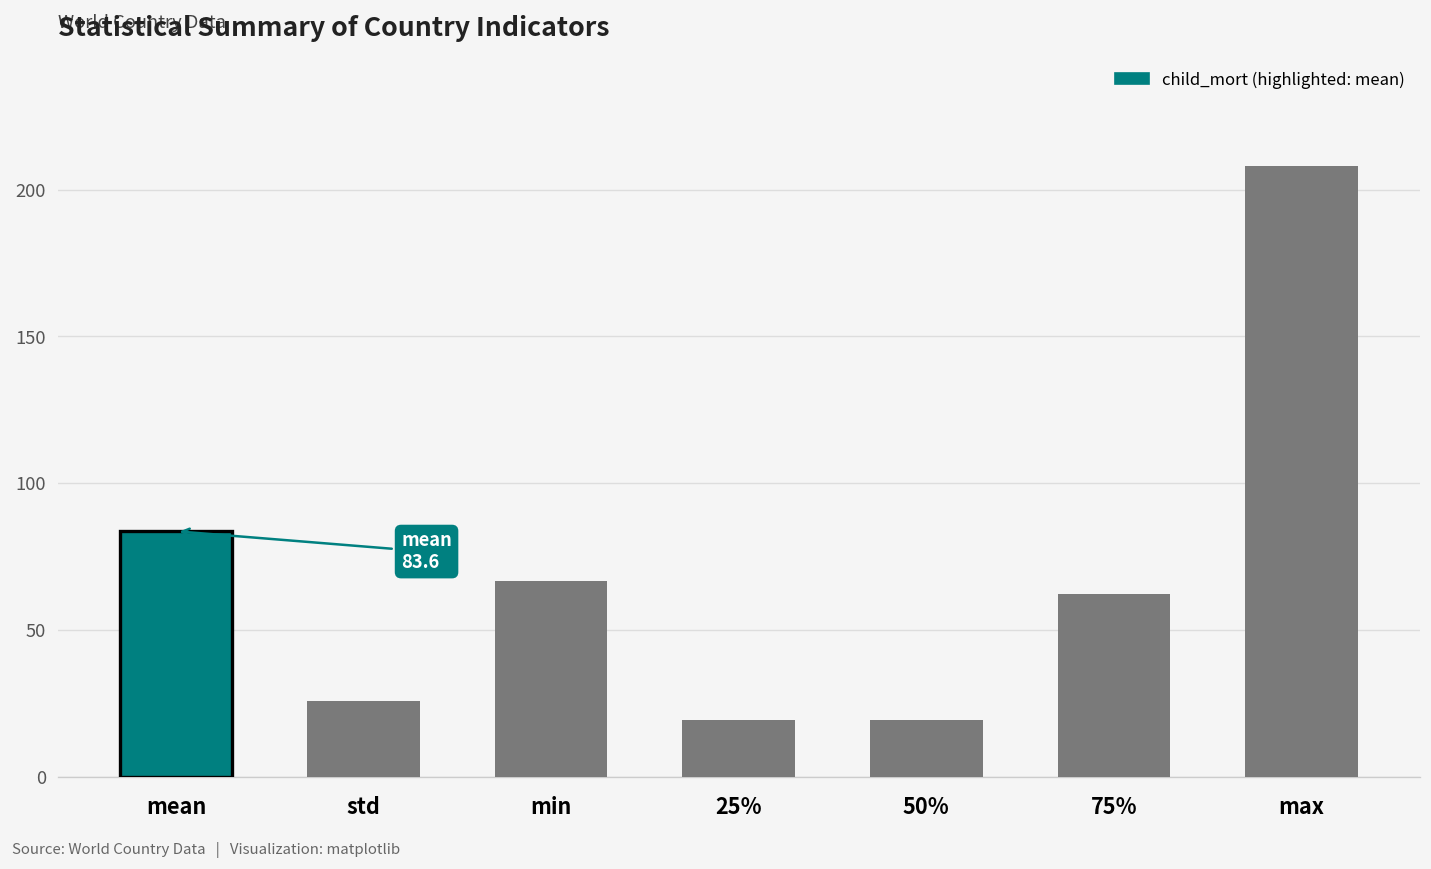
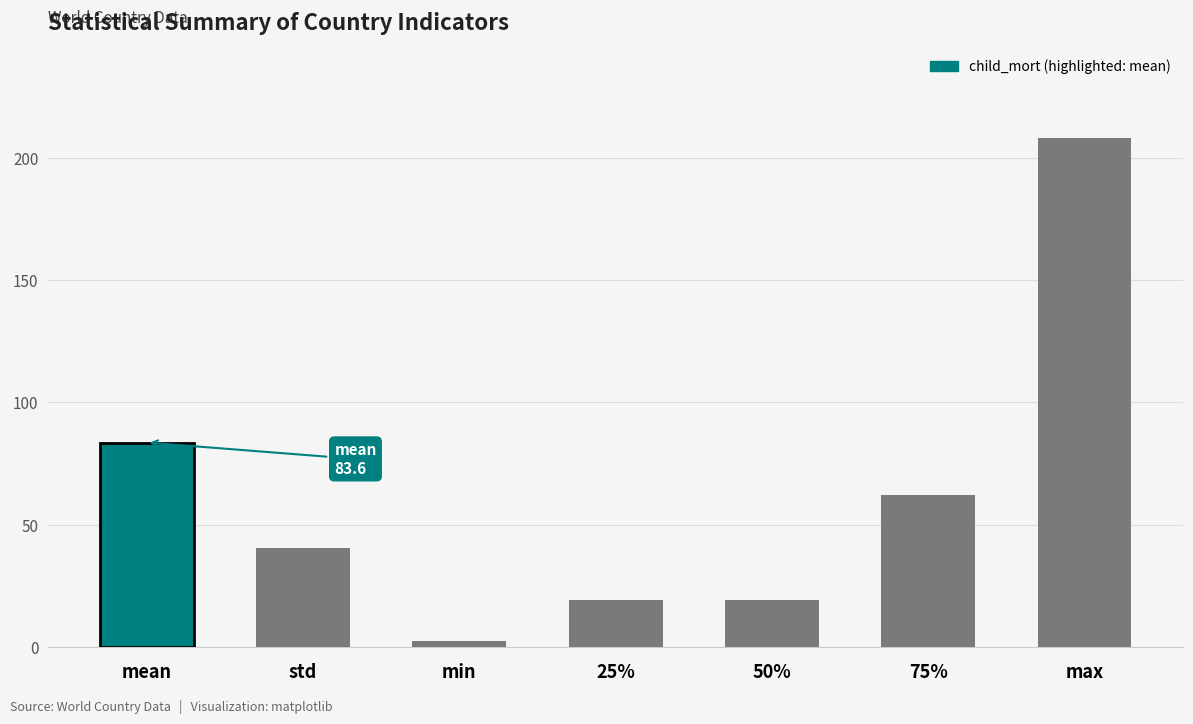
std: 26 -> 40
min: 67 -> 3
